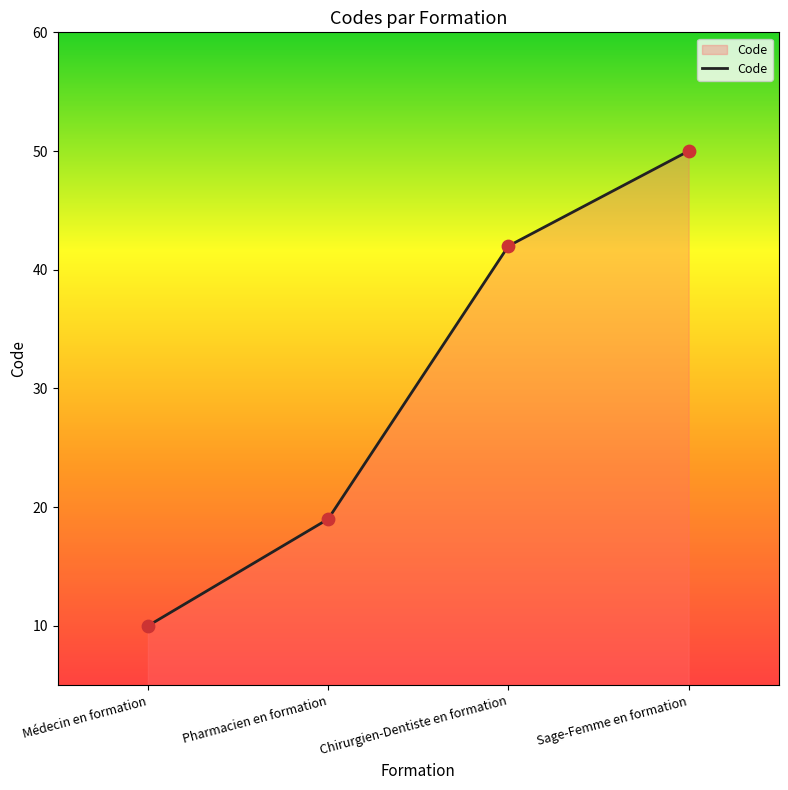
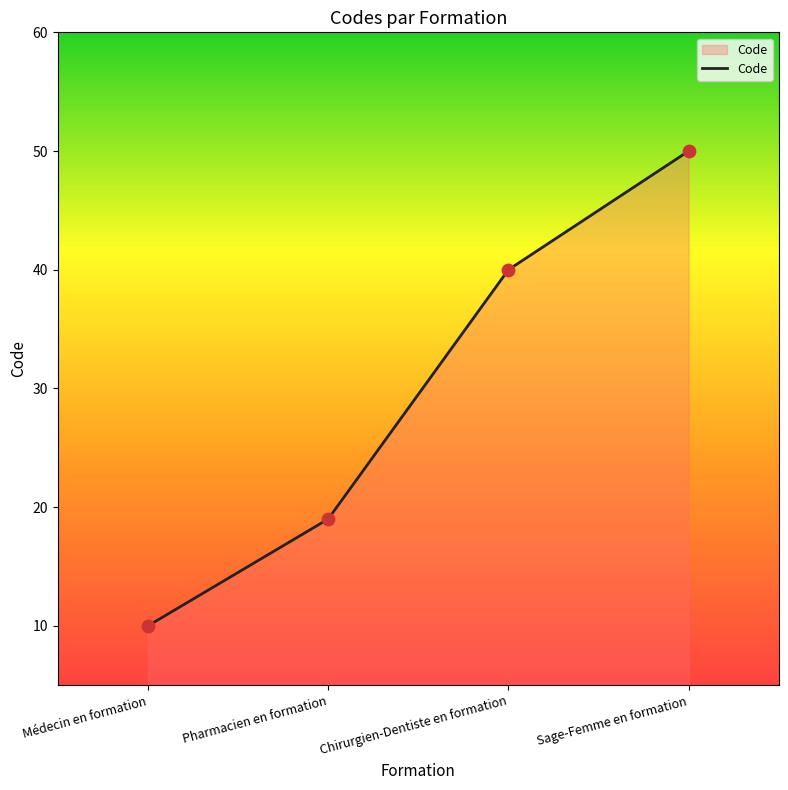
Chirurgien-Dentiste en formation: 42 -> 40
